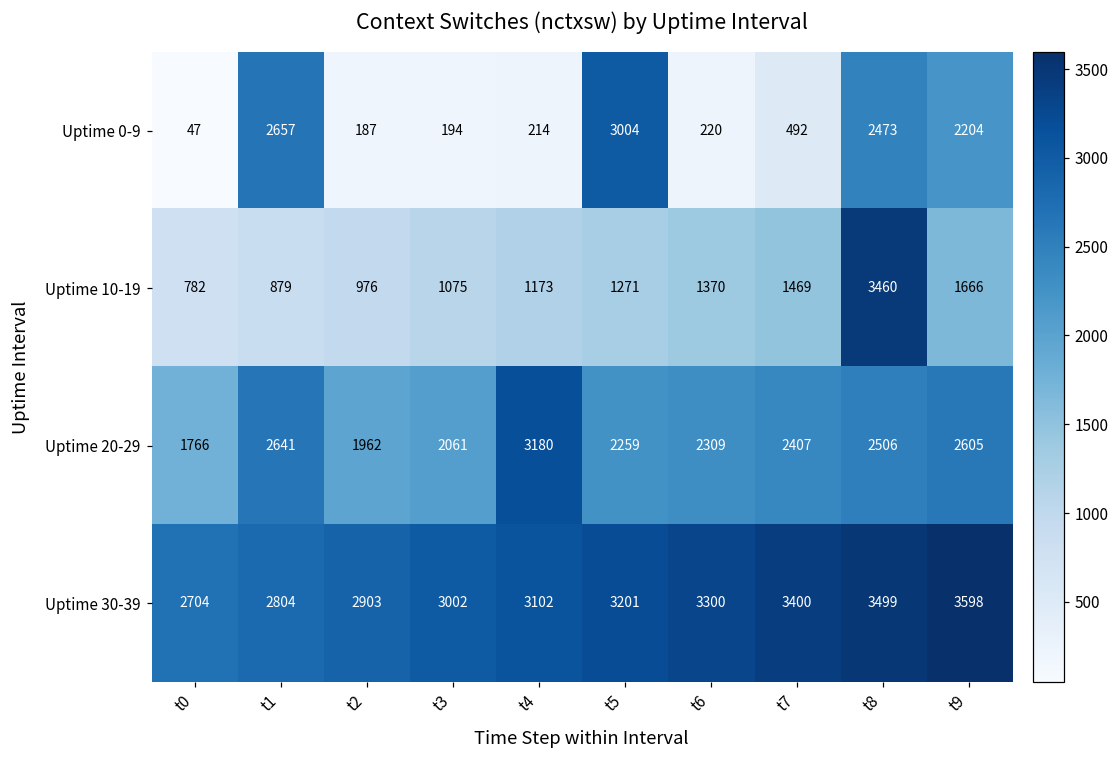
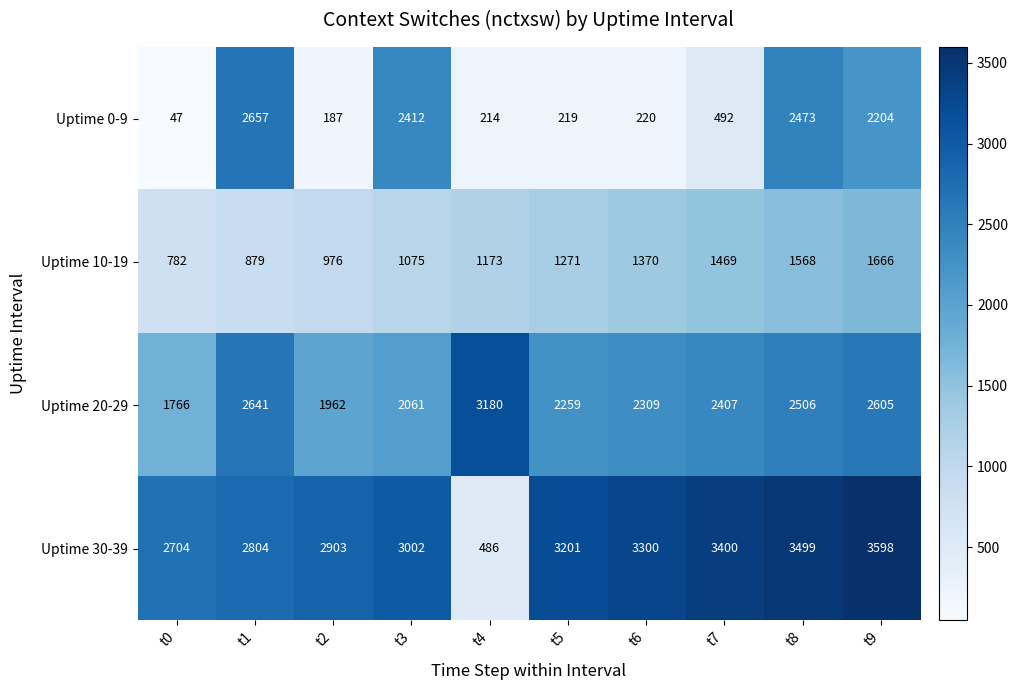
Uptime 0-9, t3: 194 -> 2412
Uptime 0-9, t5: 3004 -> 219
Uptime 10-19, t8: 3460 -> 1568
Uptime 30-39, t4: 3102 -> 486
